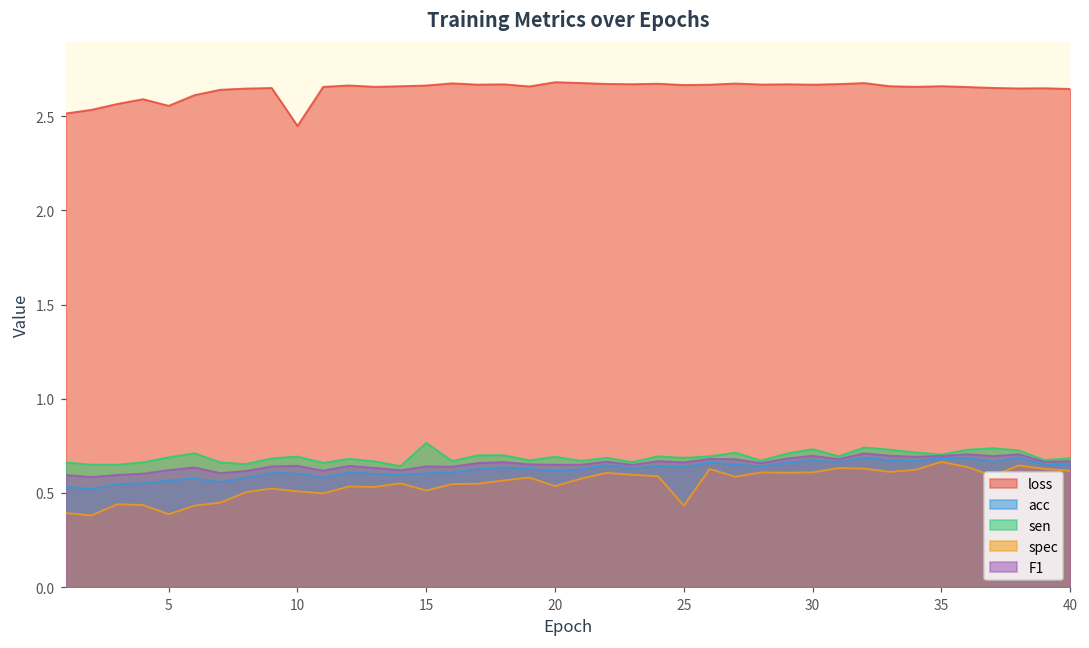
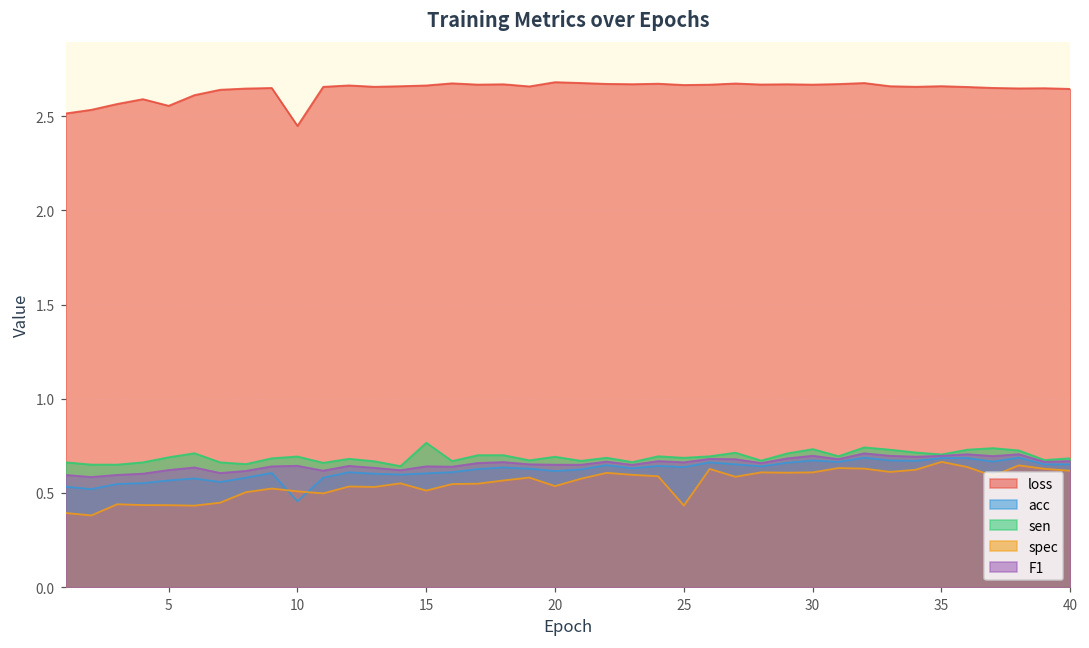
spec, 5: 0.39 -> 0.44
acc, 10: 0.60 -> 0.46
